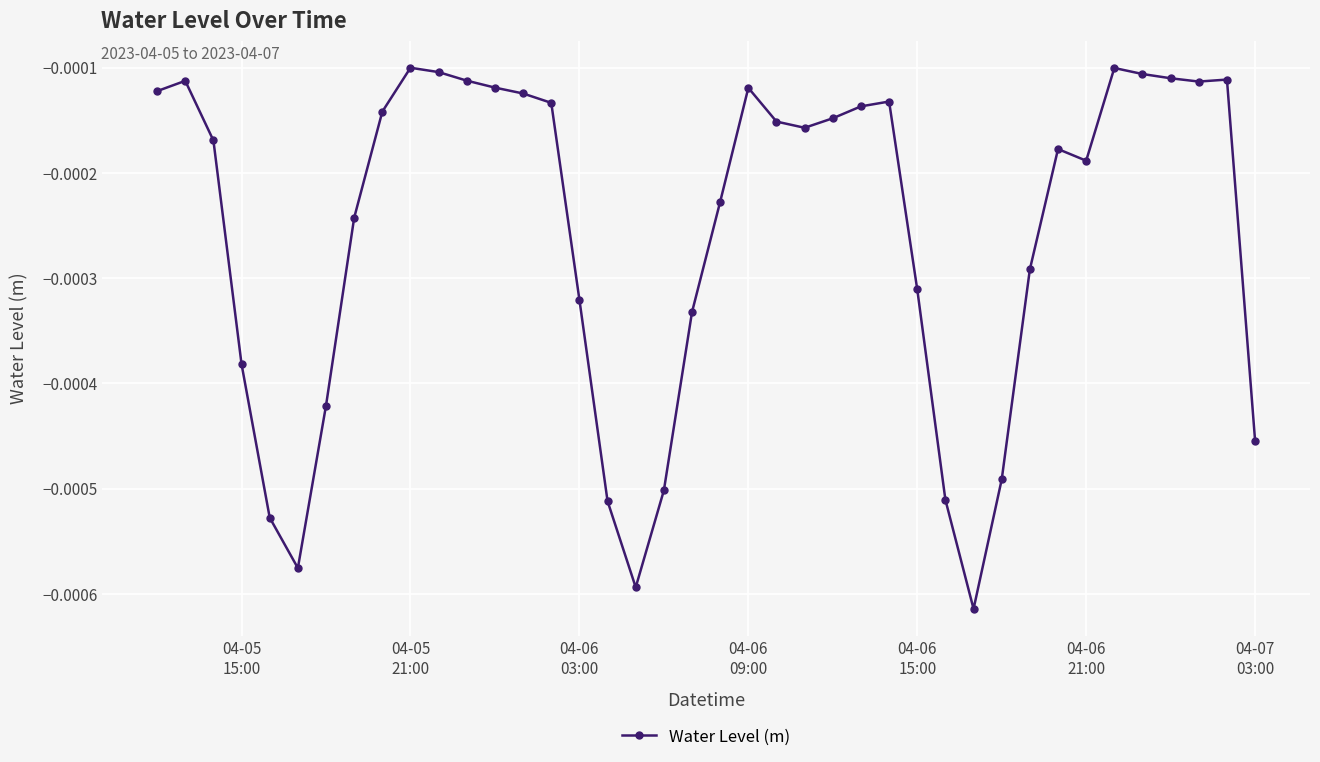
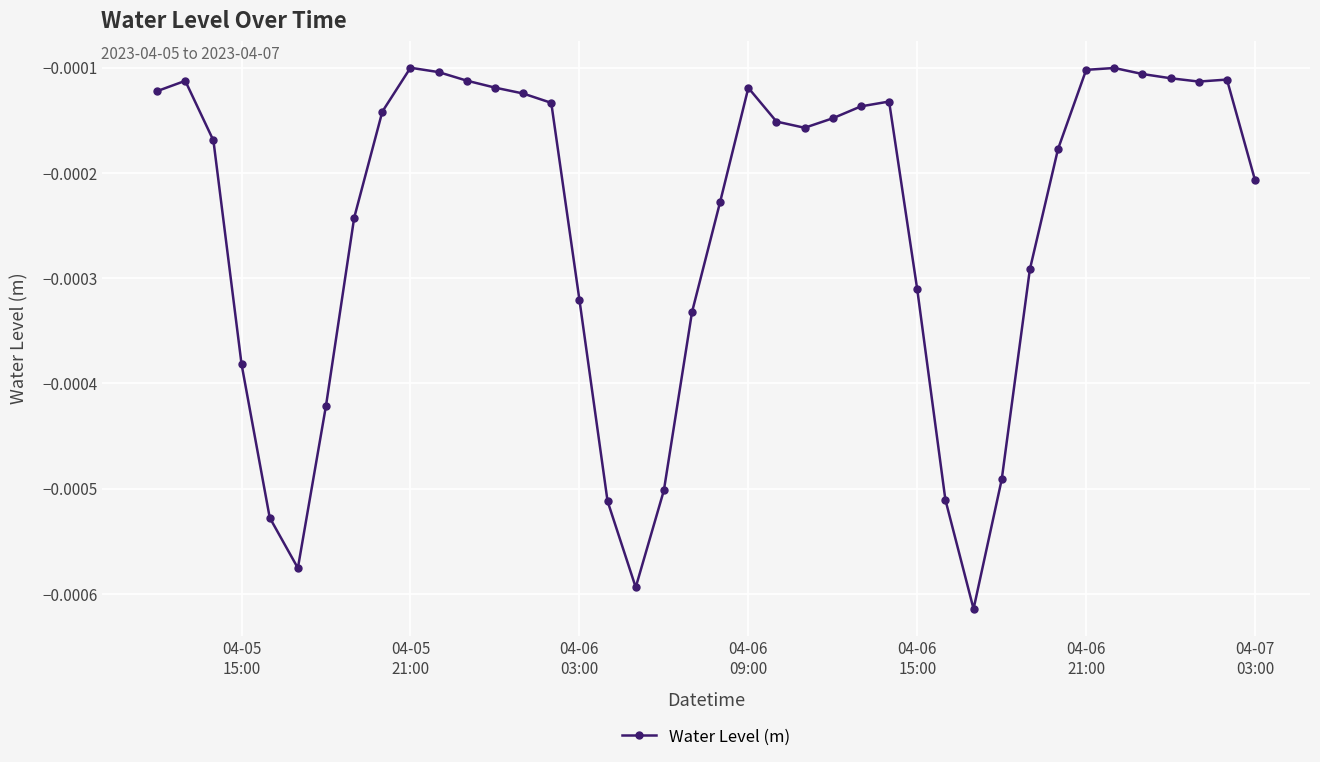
04-06 21:00: -0.000189 -> -0.000102
04-07 03:00: -0.000455 -> -0.000207
